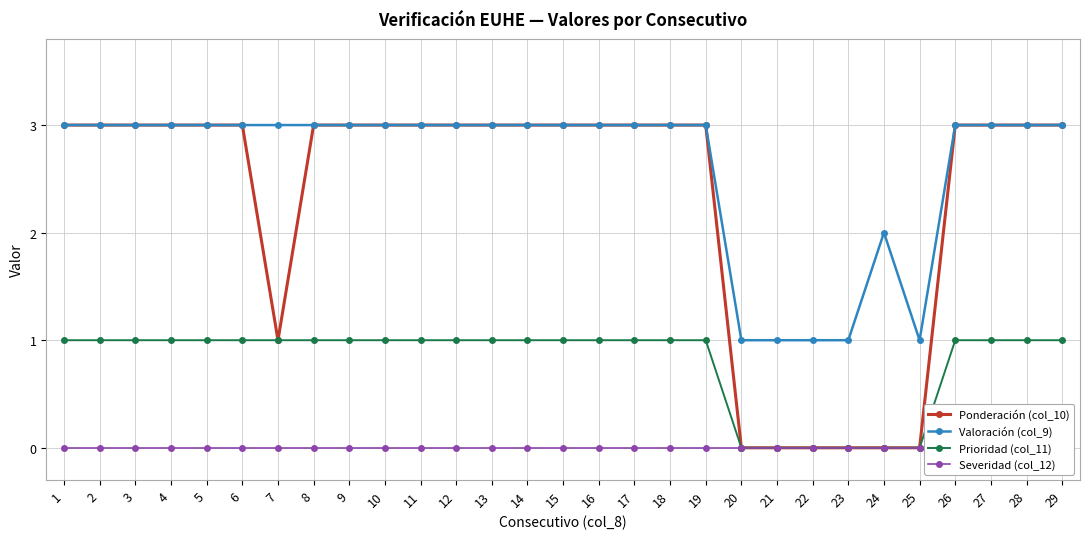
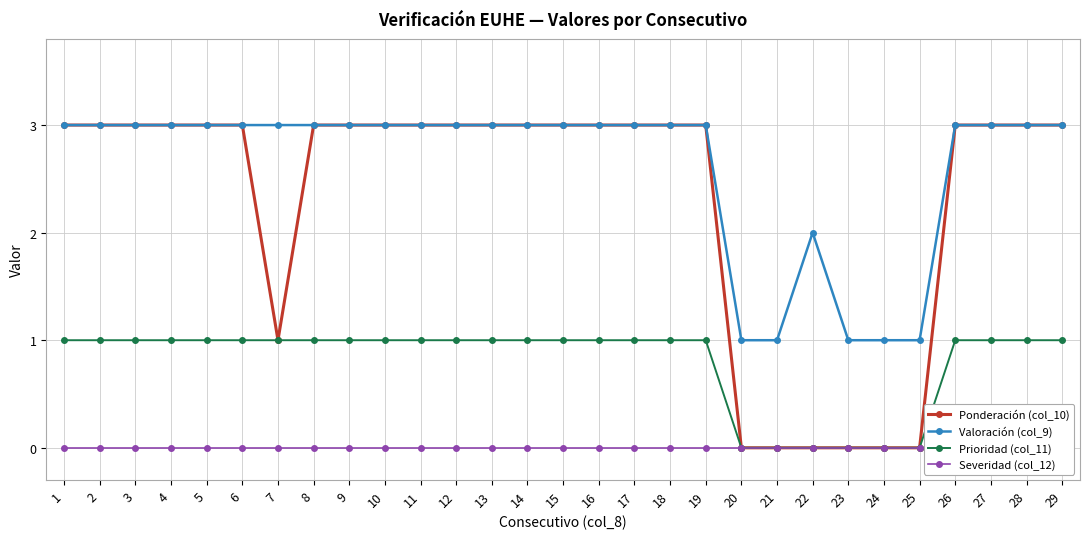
Valoración (col_9), 22: 1 -> 2
Valoración (col_9), 24: 2 -> 1
